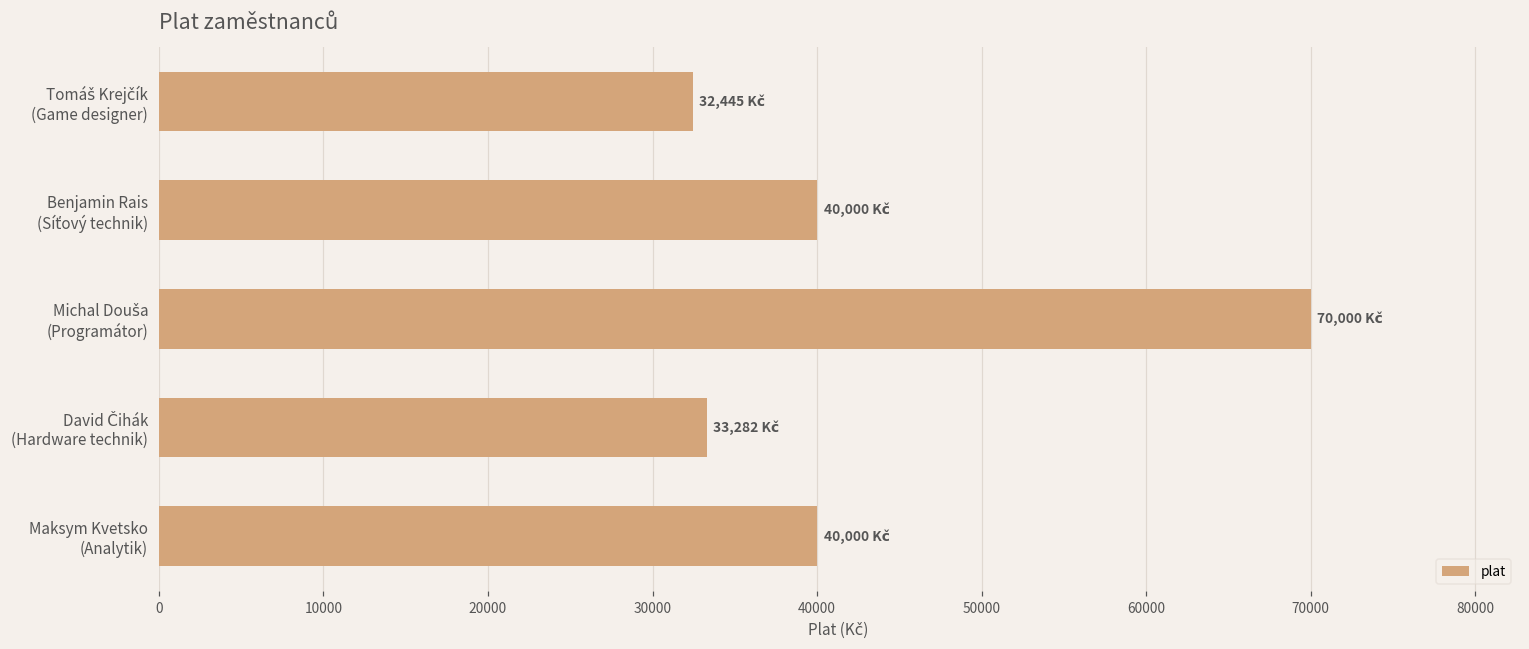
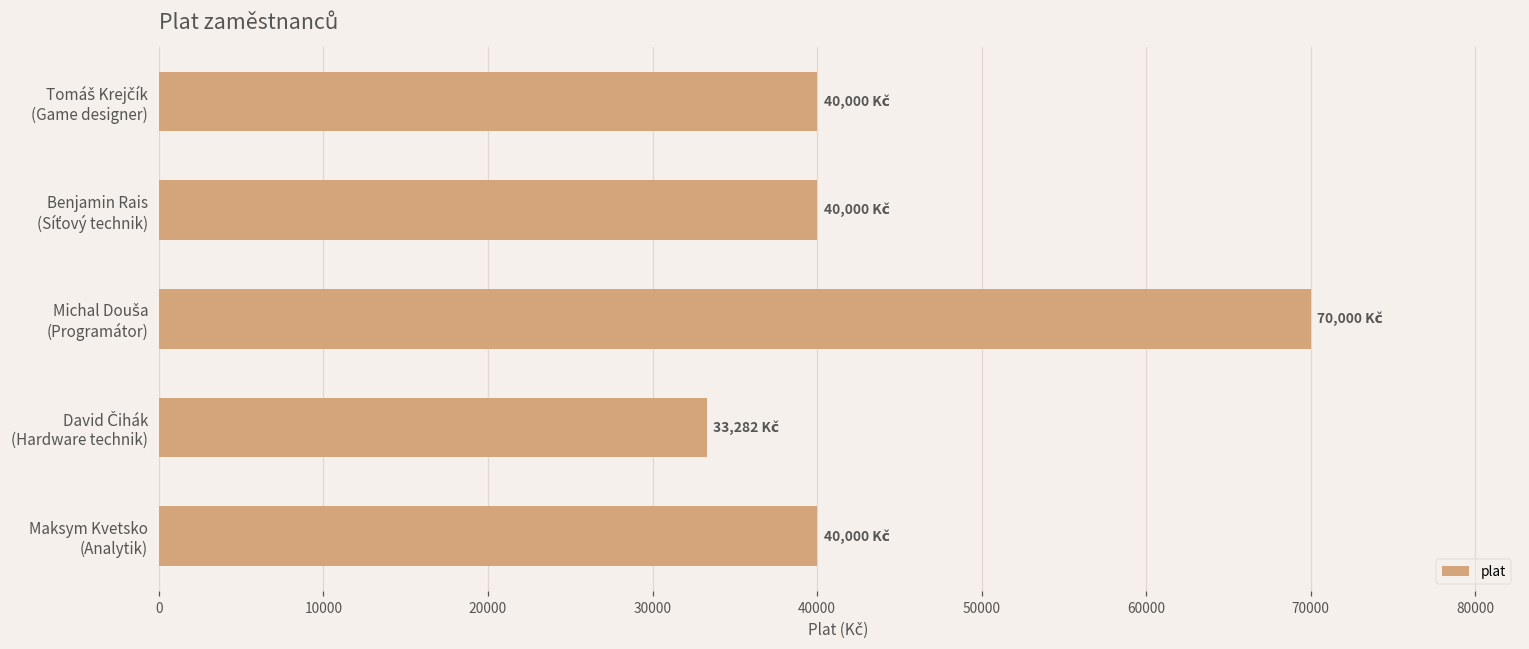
Tomáš Krejčík (Game designer): 32,445 -> 40,000
